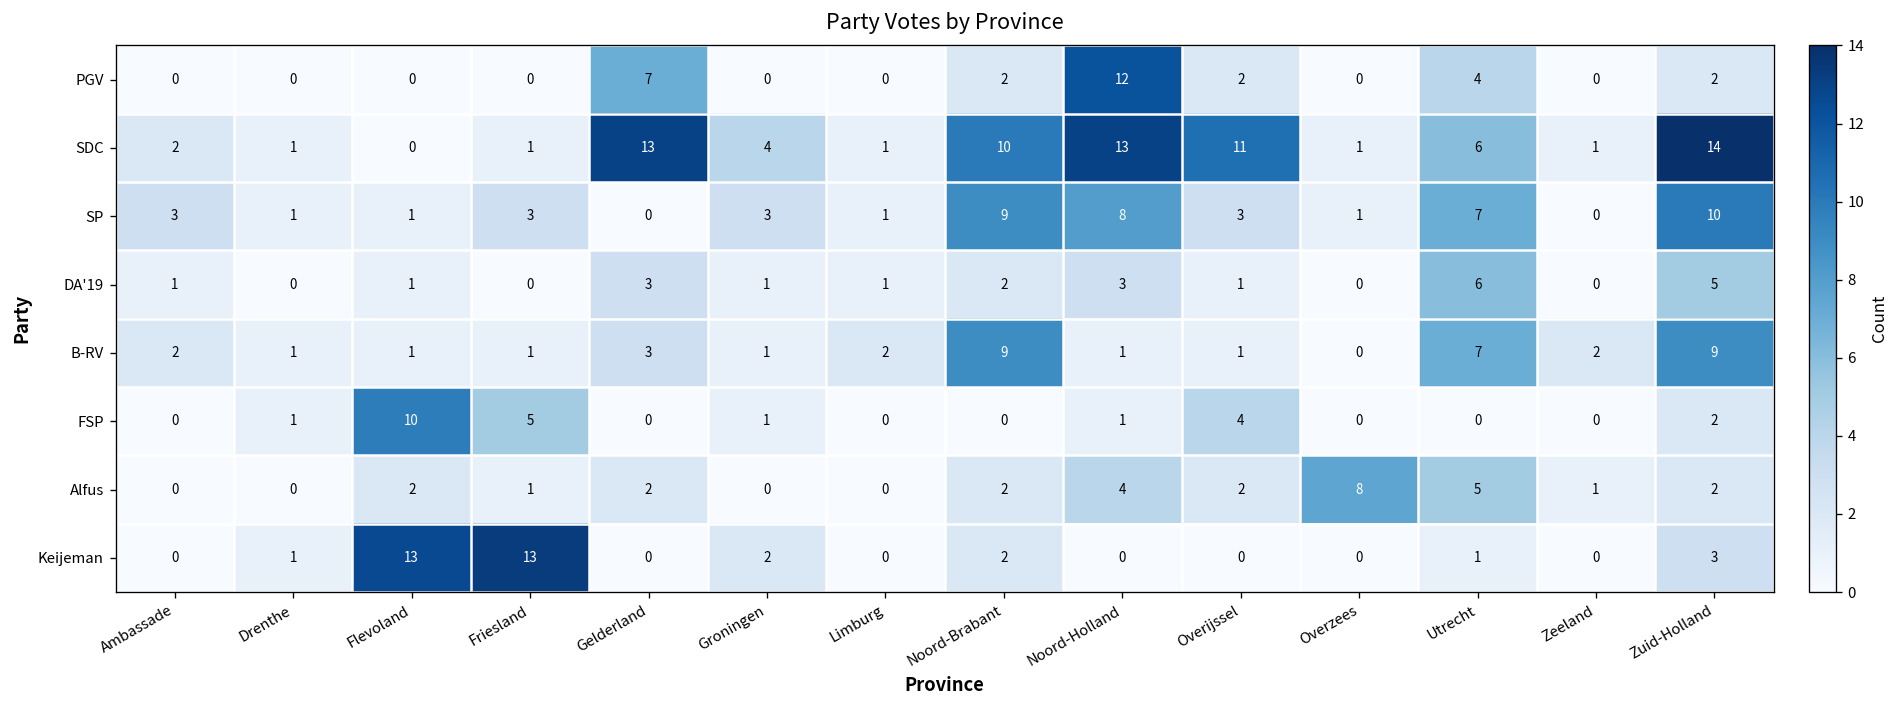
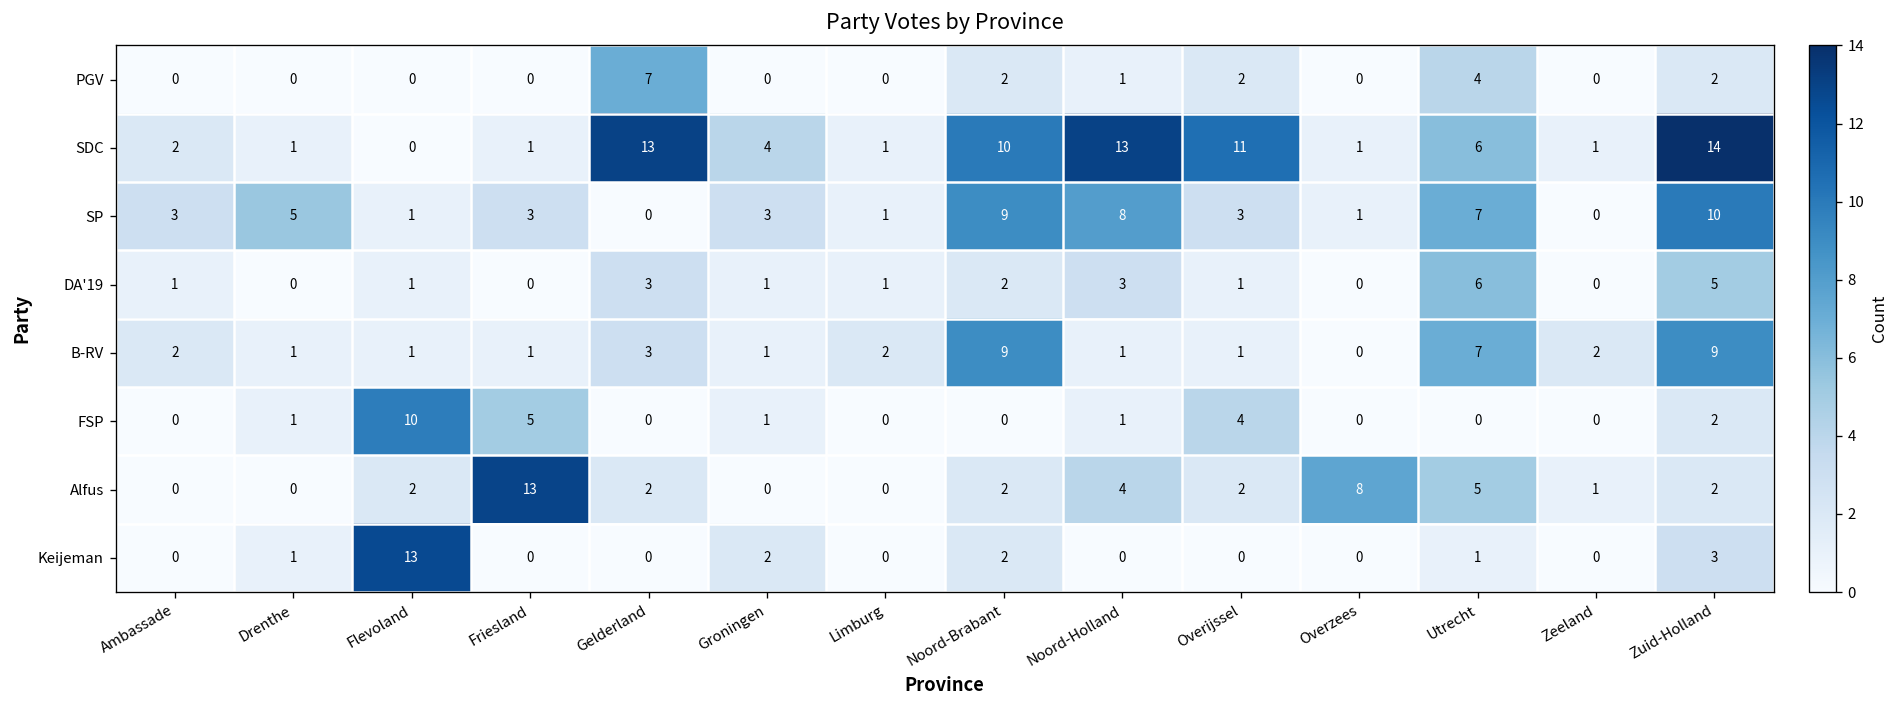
PGV, Noord-Holland: 12 -> 1
SP, Drenthe: 1 -> 5
Alfus, Friesland: 1 -> 13
Keijeman, Friesland: 13 -> 0
